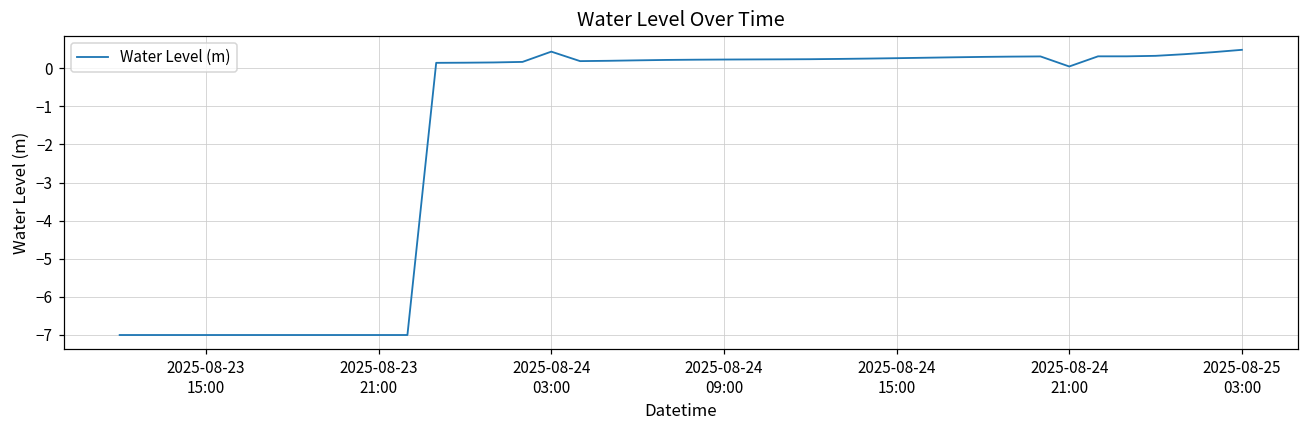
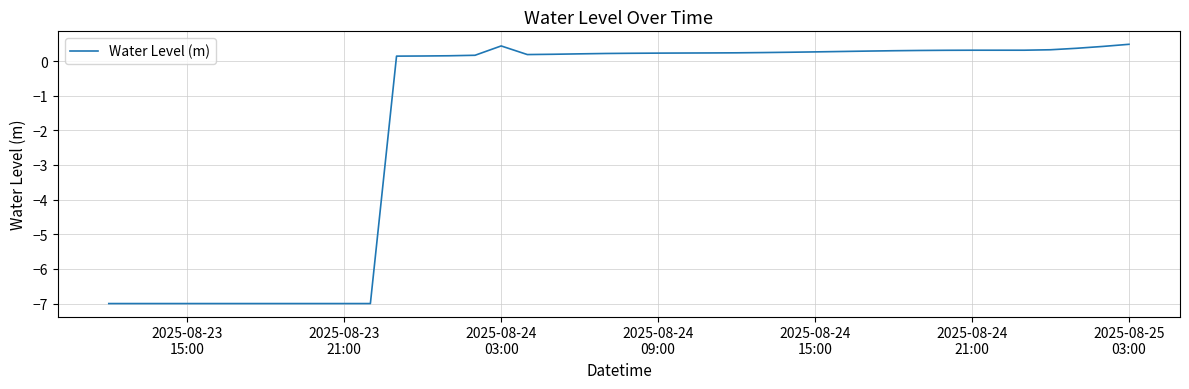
2025-08-24 21:00: 0.0 -> 0.3
